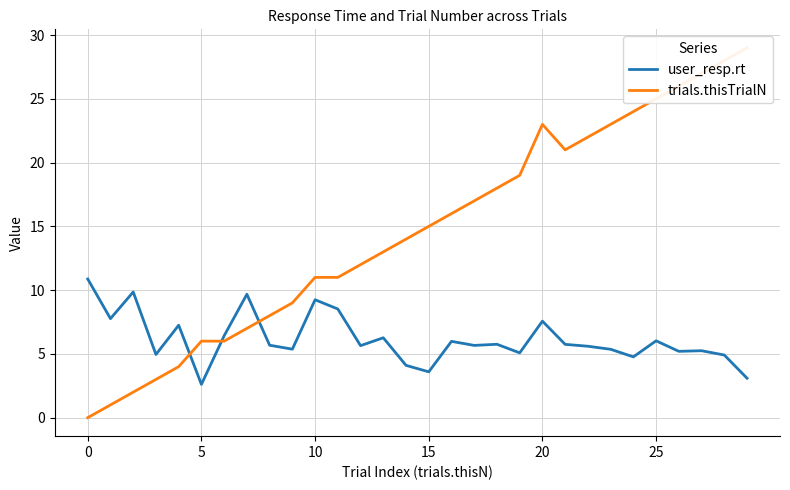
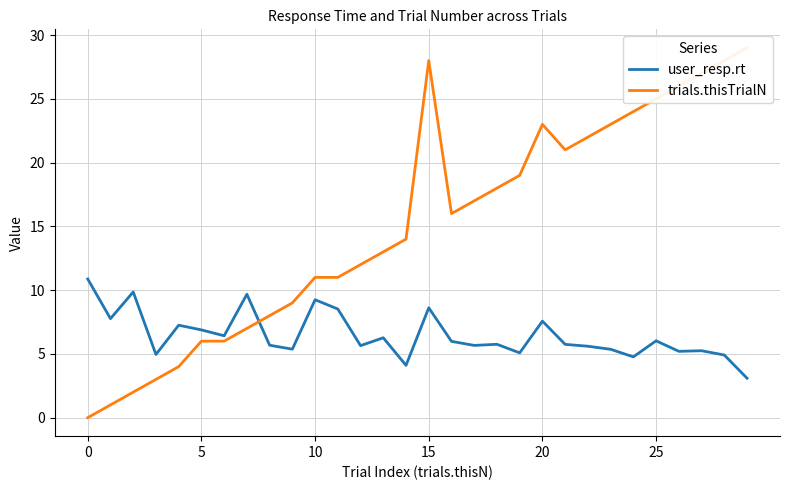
user_resp.rt, 5: 2.6 -> 6.9
user_resp.rt, 15: 3.6 -> 8.6
trials.thisTrialN, 15: 15 -> 28
